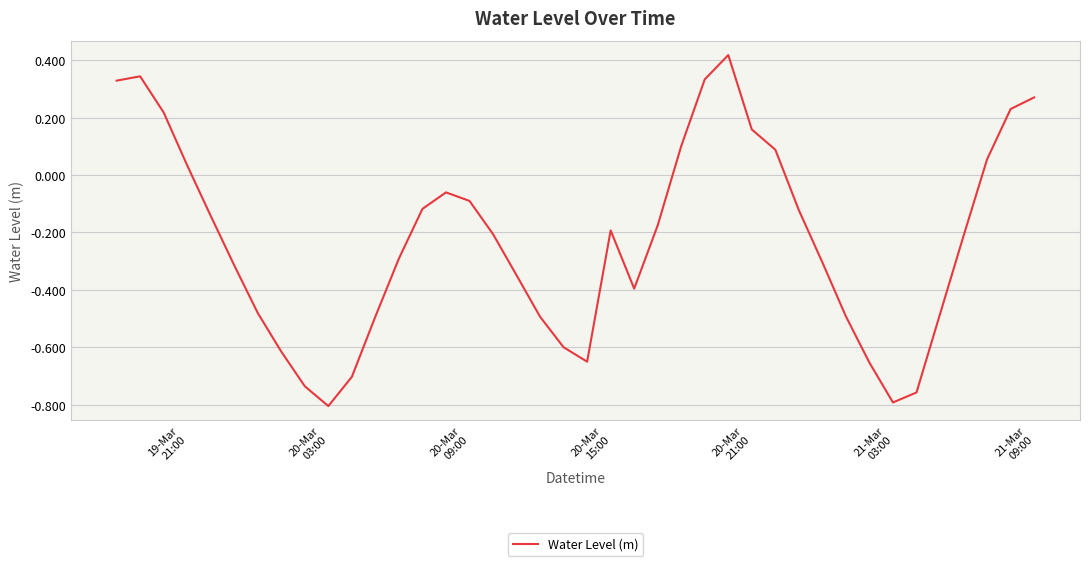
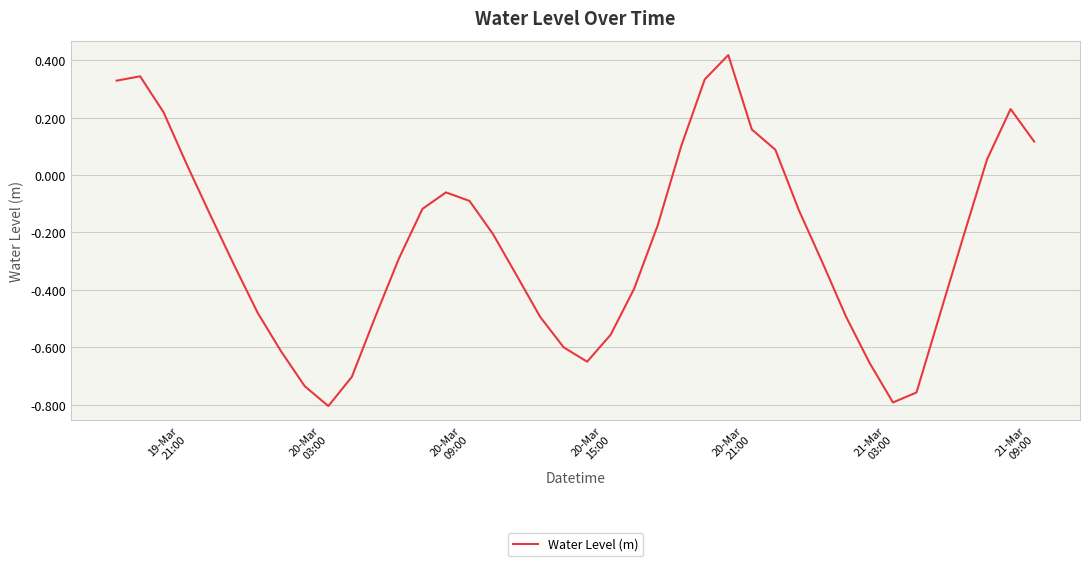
20-Mar 15:00: -0.19 -> -0.56
21-Mar 09:00: 0.27 -> 0.12
